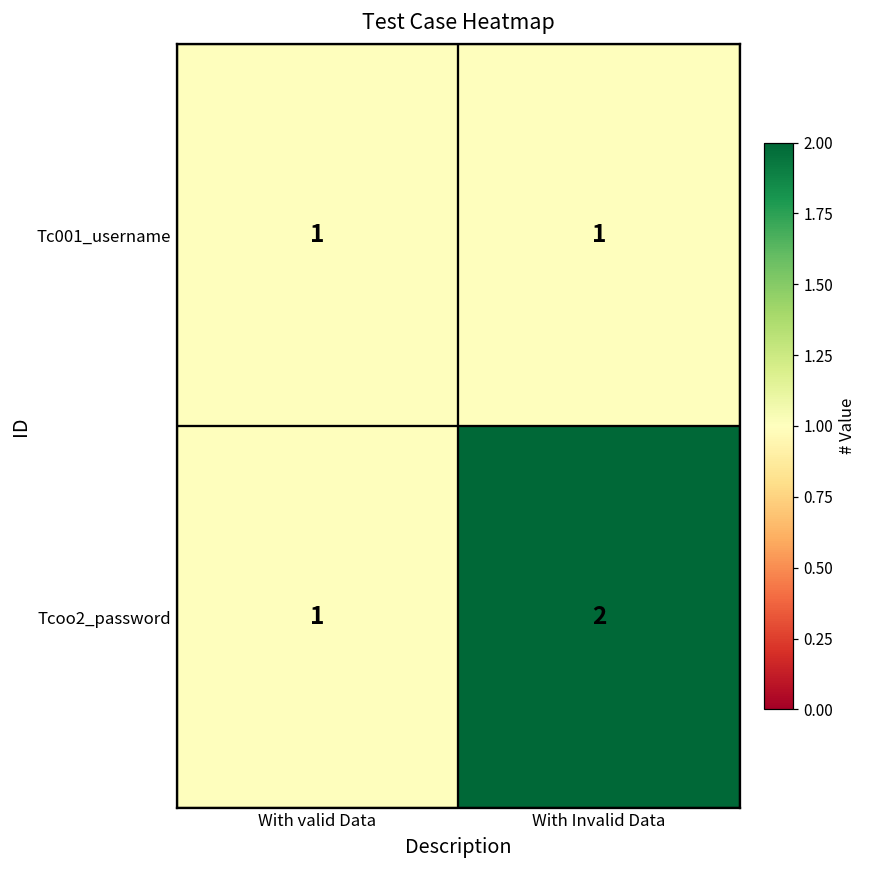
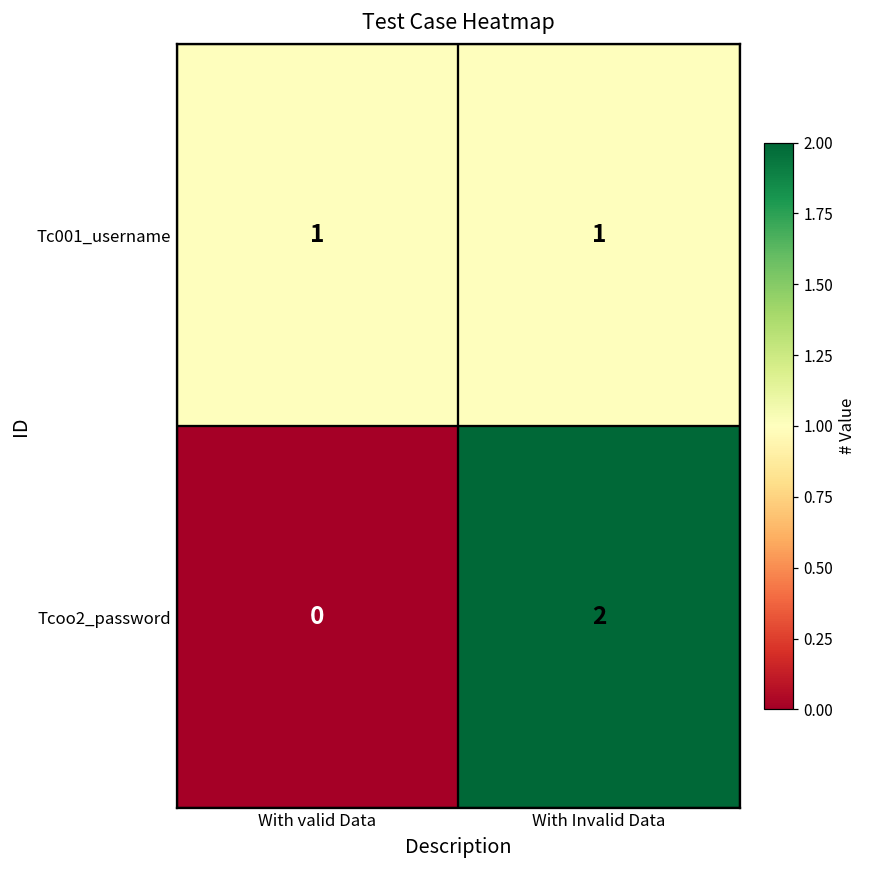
Tcoo2_password, With valid Data: 1 -> 0
